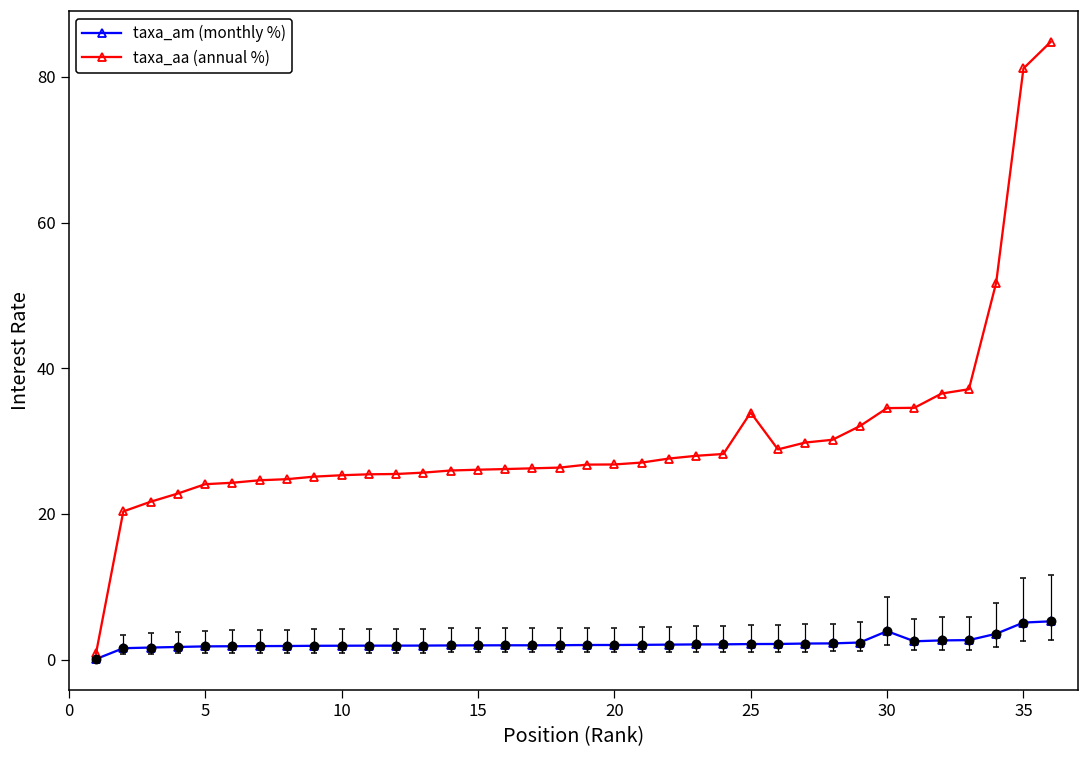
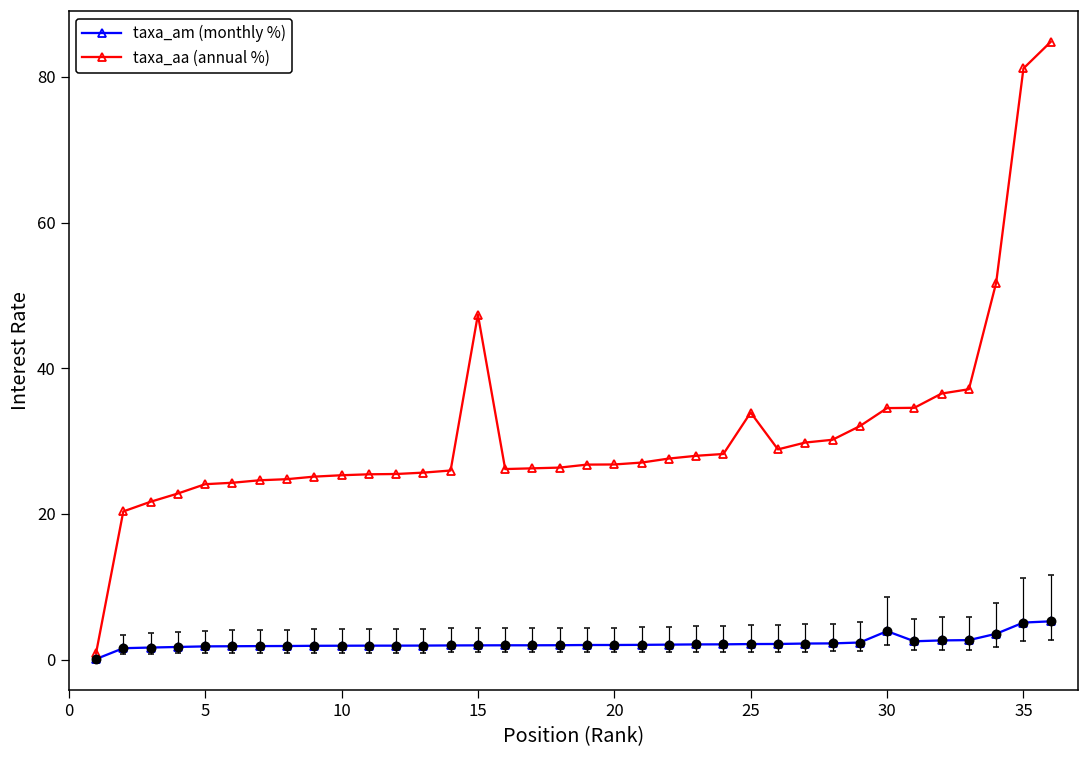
taxa_aa (annual %), 15: 26 -> 47
